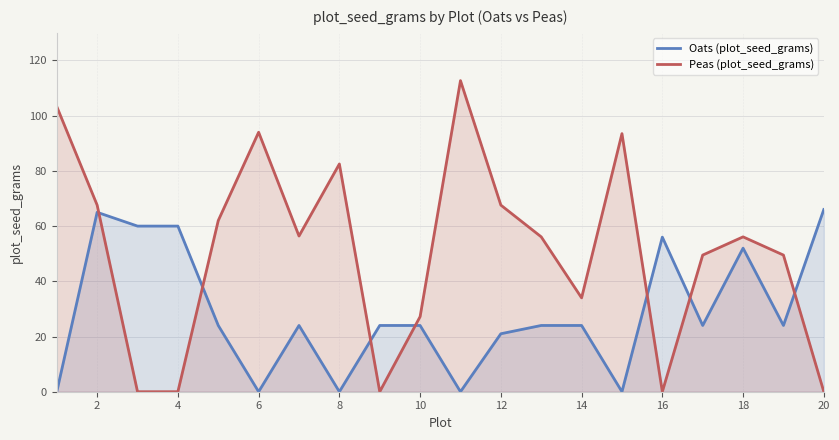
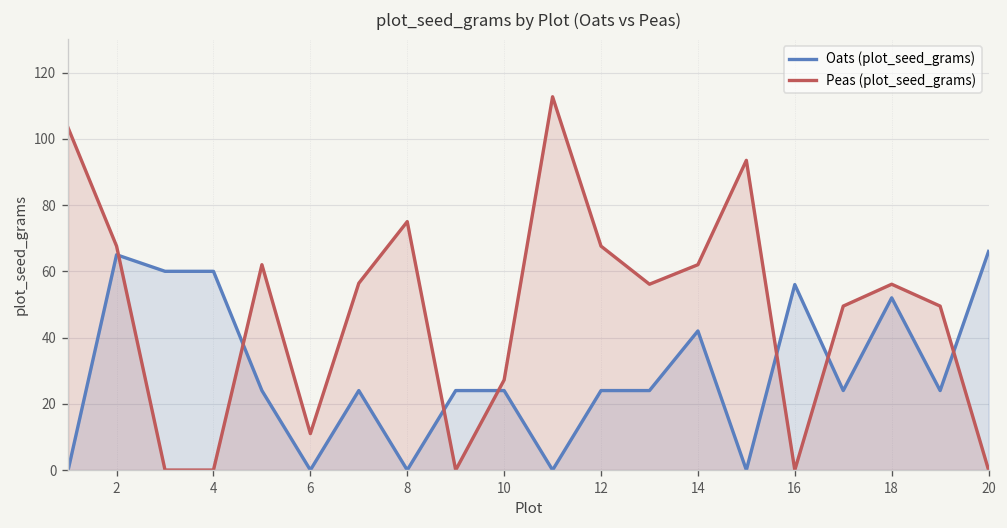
Peas (plot_seed_grams), 6: 94 -> 11
Peas (plot_seed_grams), 8: 83 -> 75
Oats (plot_seed_grams), 12: 21 -> 24
Oats (plot_seed_grams), 14: 24 -> 42
Peas (plot_seed_grams), 14: 34 -> 62
